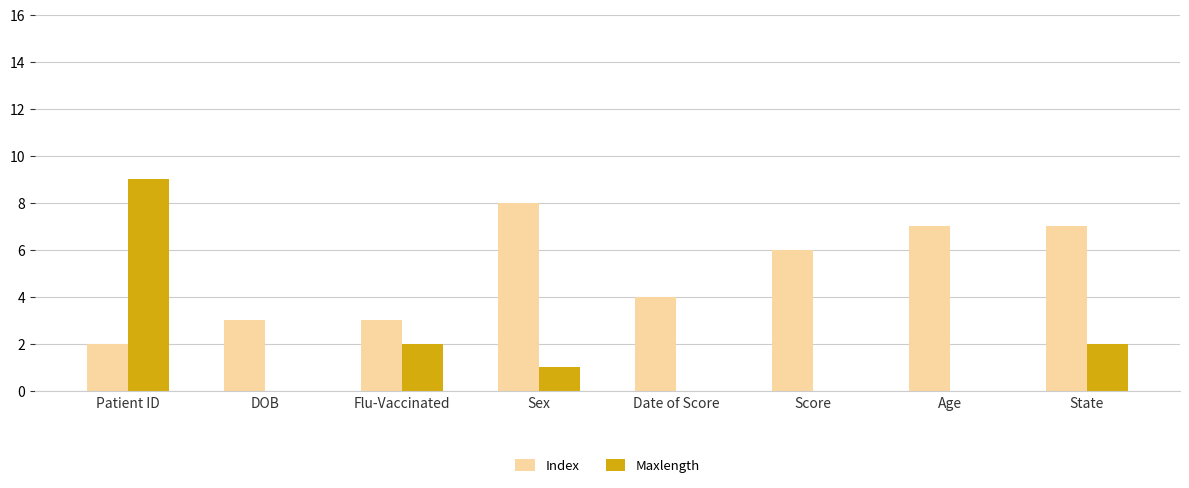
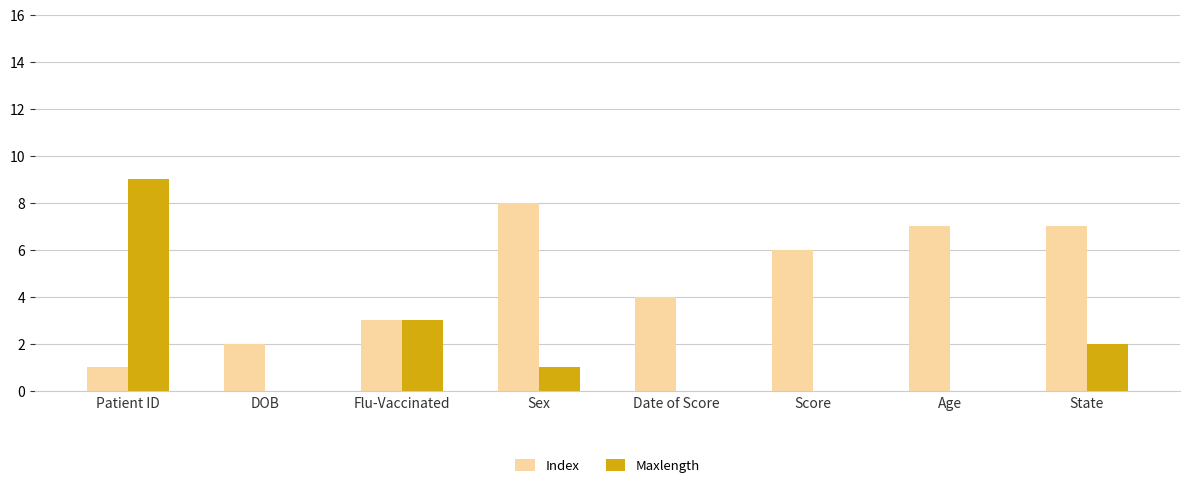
Index, Patient ID: 2 -> 1
Index, DOB: 3 -> 2
Maxlength, Flu-Vaccinated: 2 -> 3
